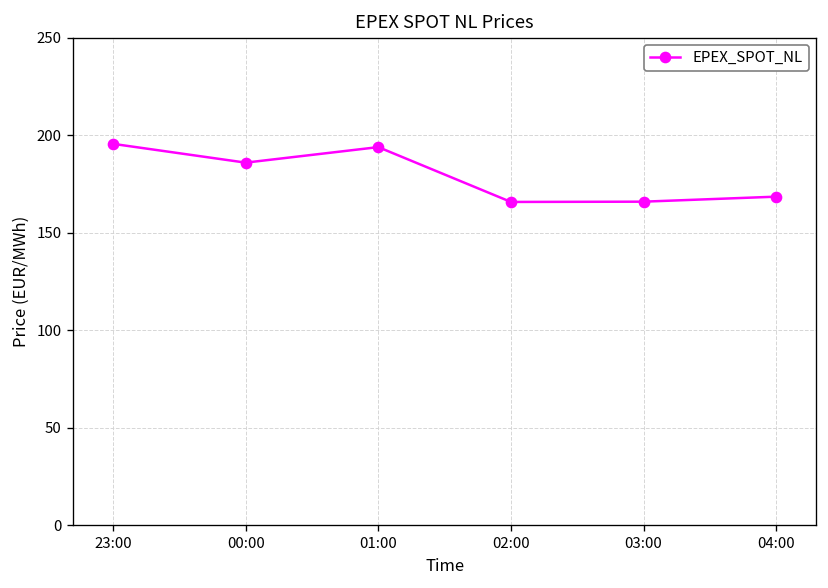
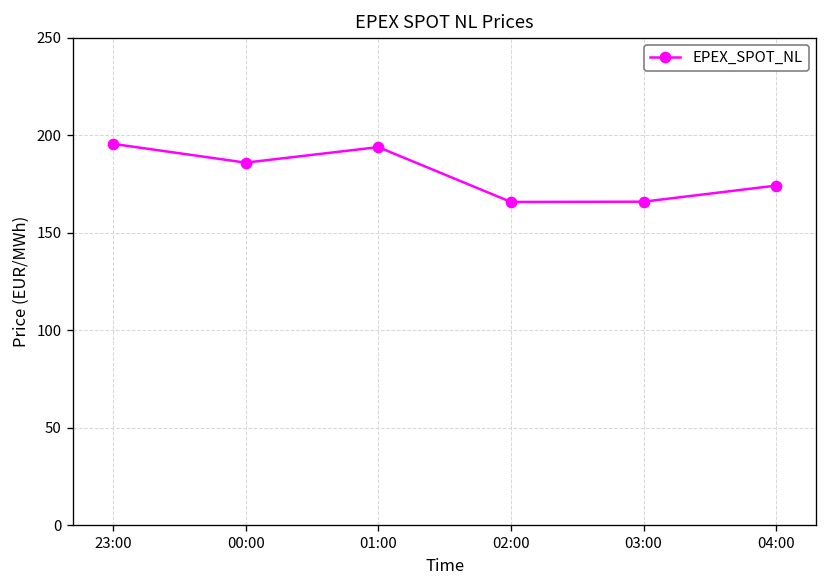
04:00: 168 -> 174
